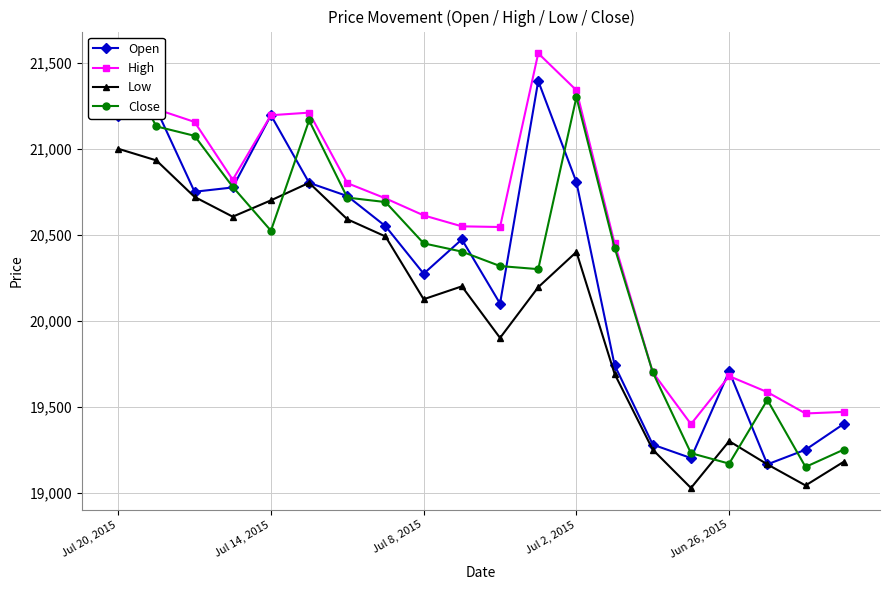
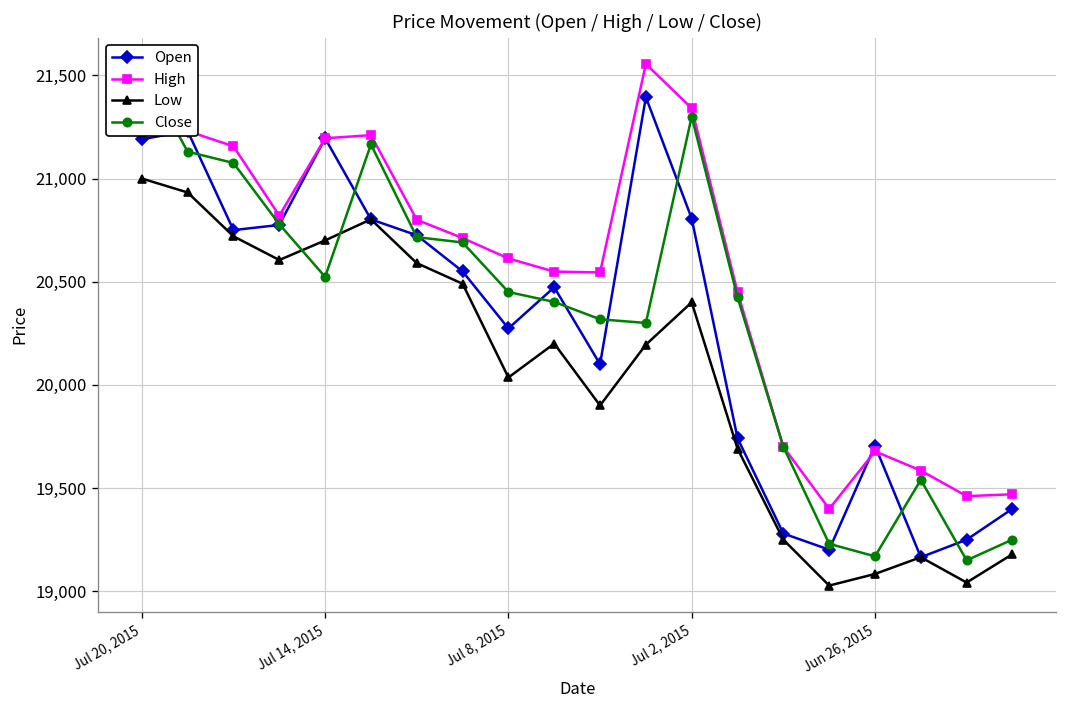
Low, Jul 8, 2015: 20,130 -> 20,040
Low, Jun 26, 2015: 19,300 -> 19,080
